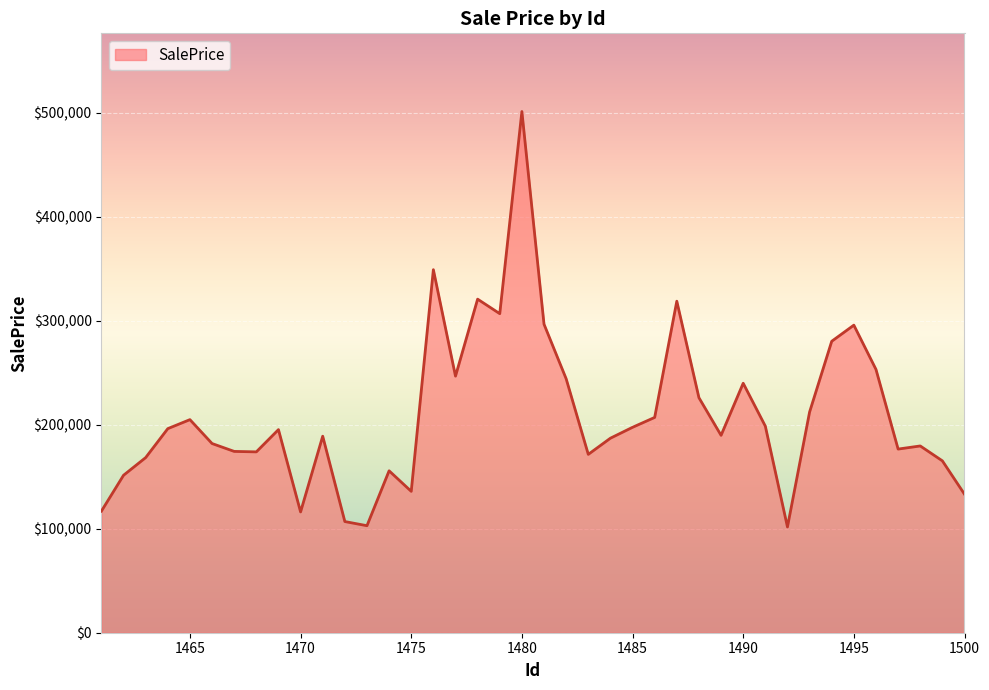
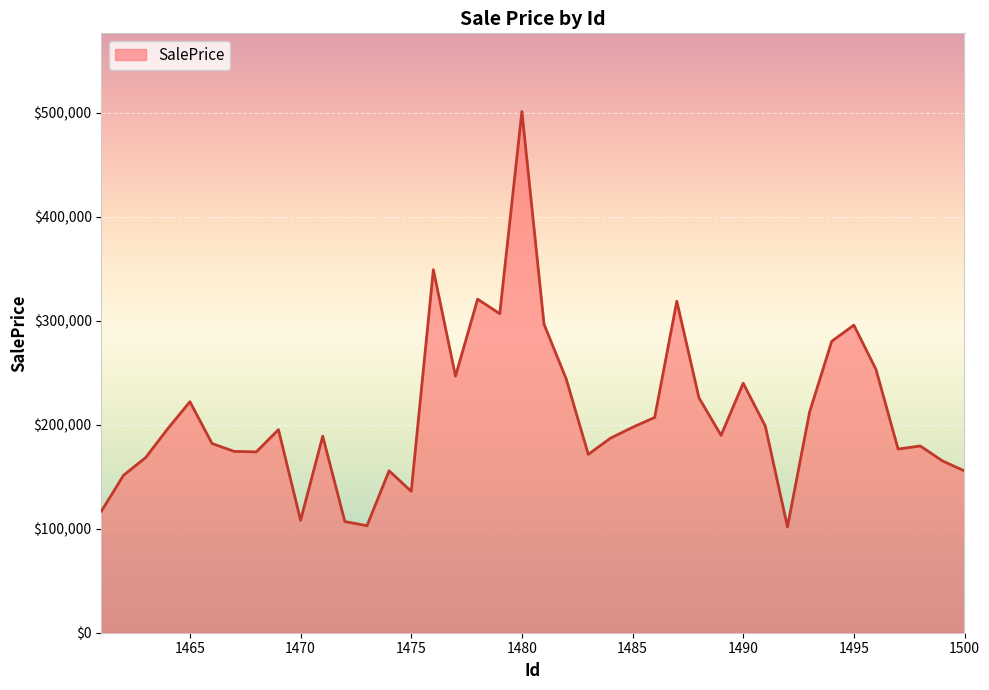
1465: $205,000 -> $222,000
1470: $116,000 -> $108,000
1500: $133,000 -> $156,000
